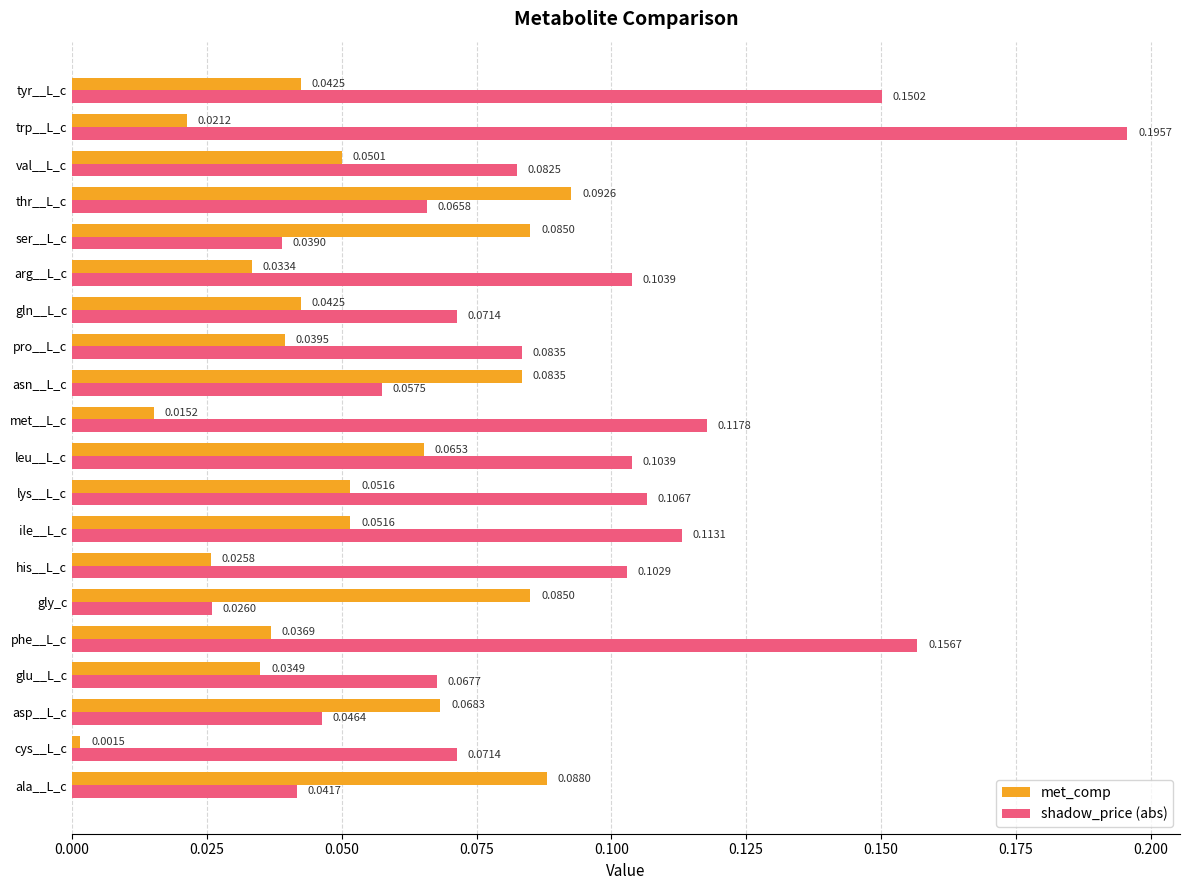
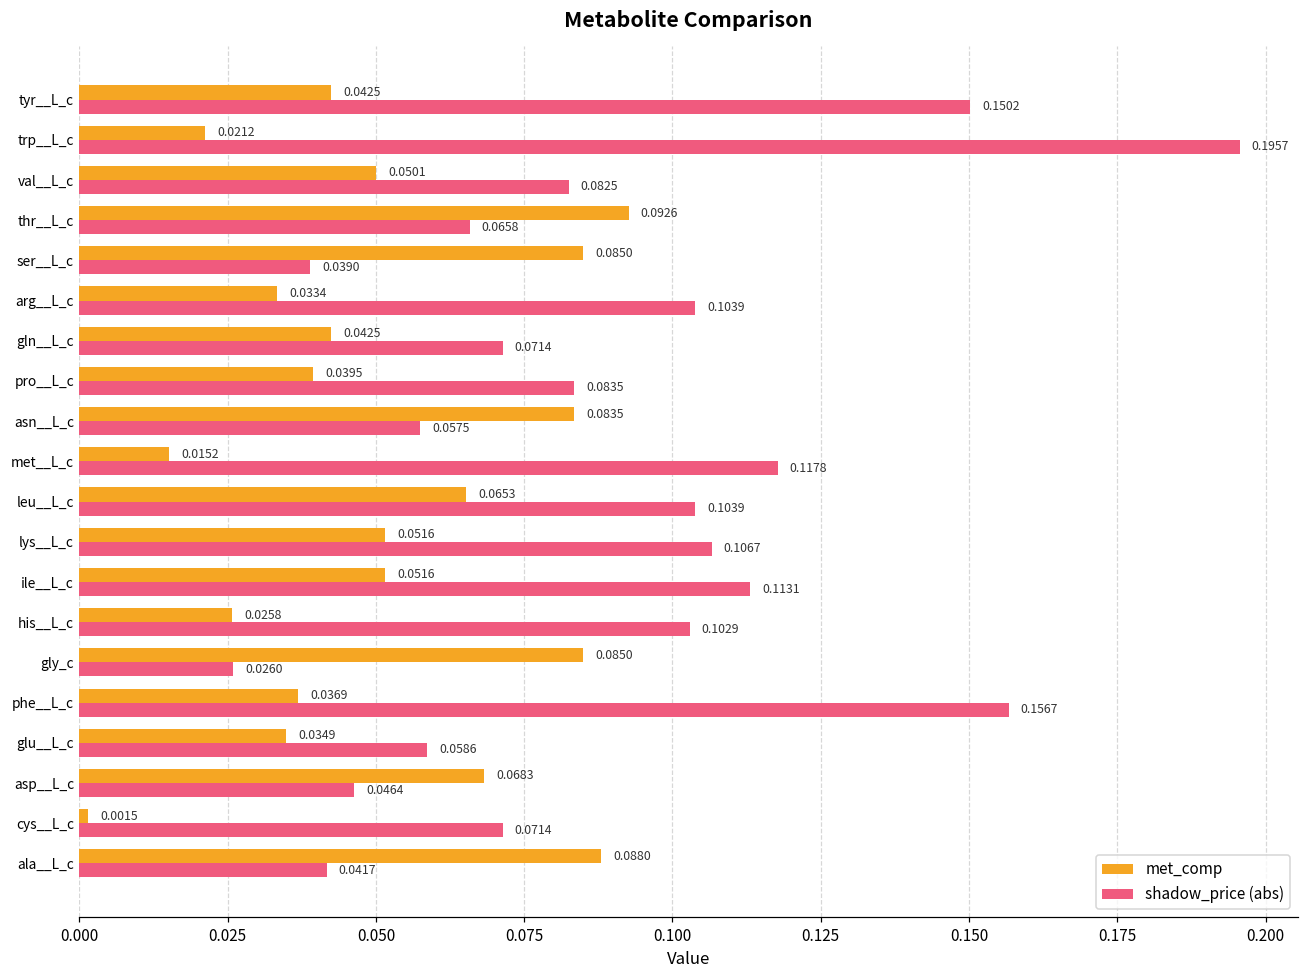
shadow_price (abs), glu__L_c: 0.0677 -> 0.0586
